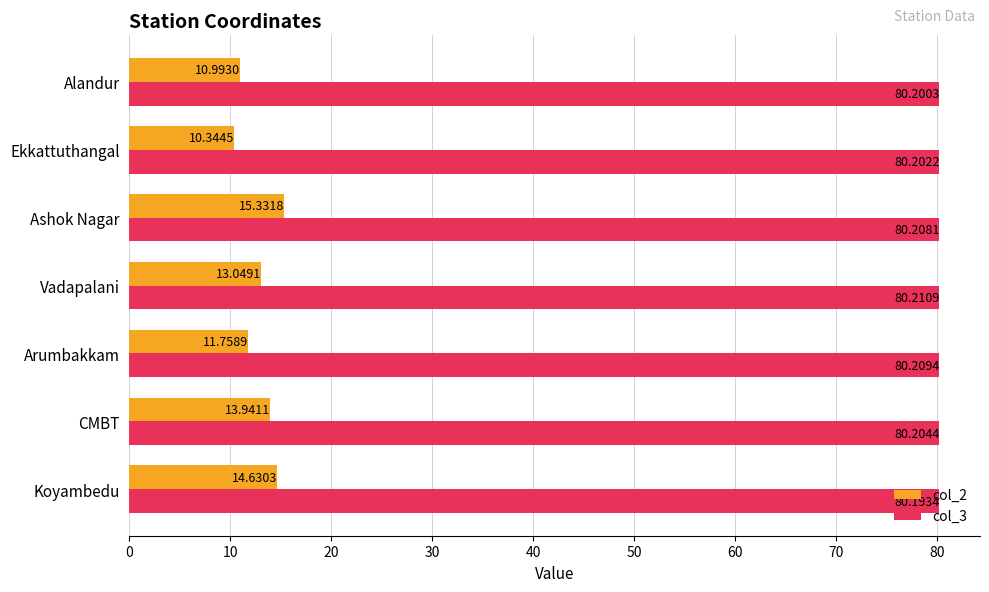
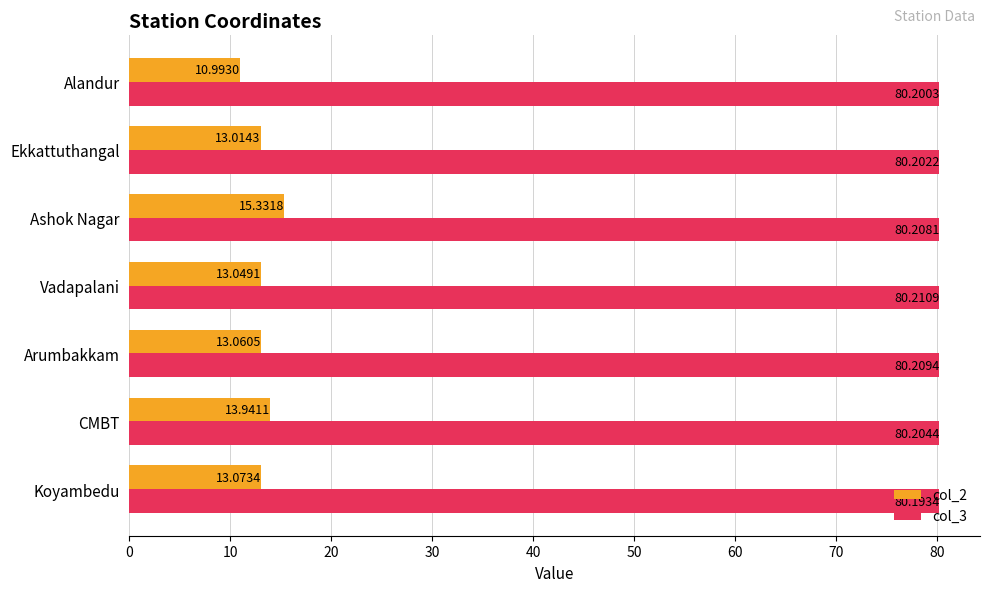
col_2, Ekkattuthangal: 10.3445 -> 13.0143
col_2, Arumbakkam: 11.7589 -> 13.0605
col_2, Koyambedu: 14.6303 -> 13.0734
